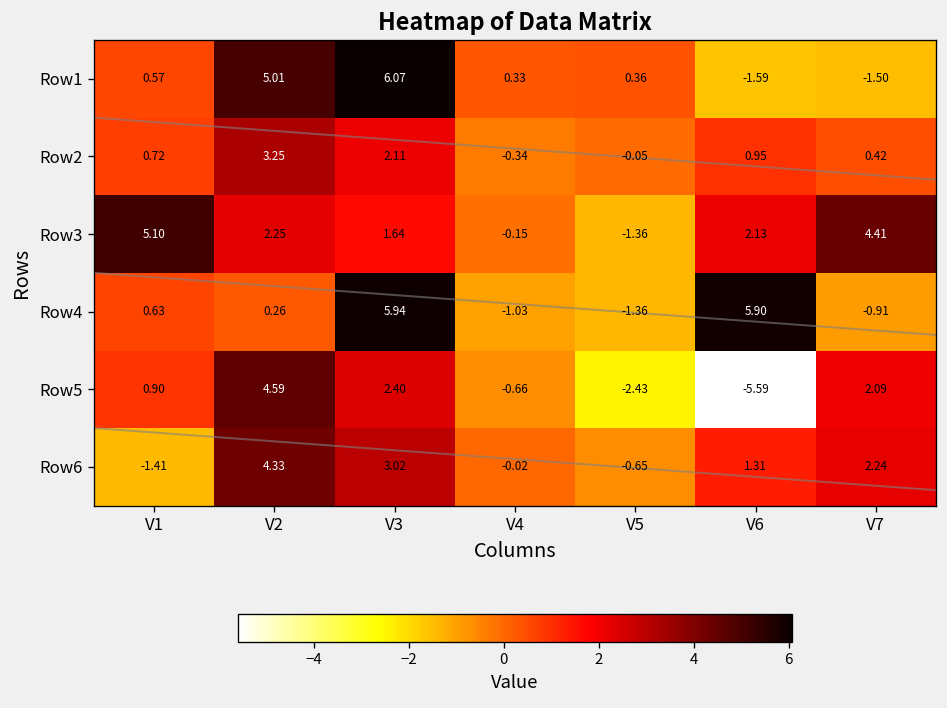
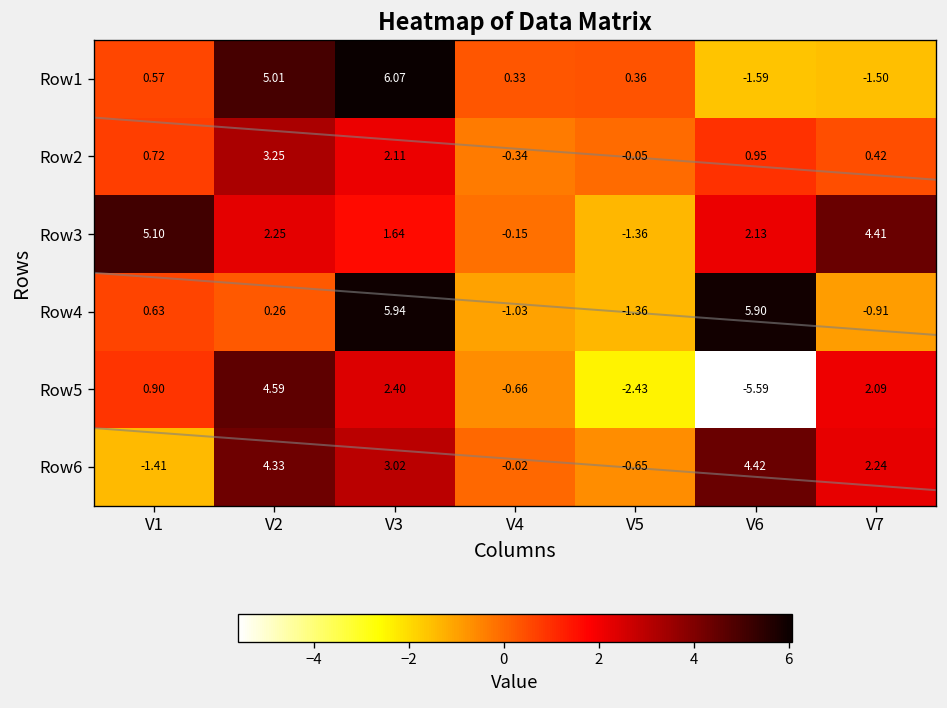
Row6, V6: 1.31 -> 4.42
